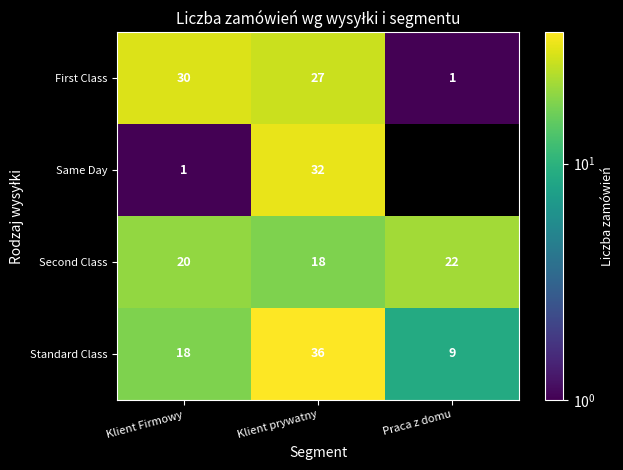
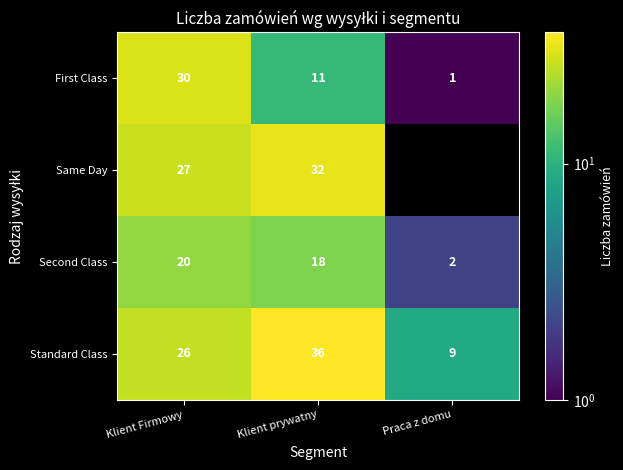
First Class, Klient prywatny: 27 -> 11
Same Day, Klient Firmowy: 1 -> 27
Second Class, Praca z domu: 22 -> 2
Standard Class, Klient Firmowy: 18 -> 26
